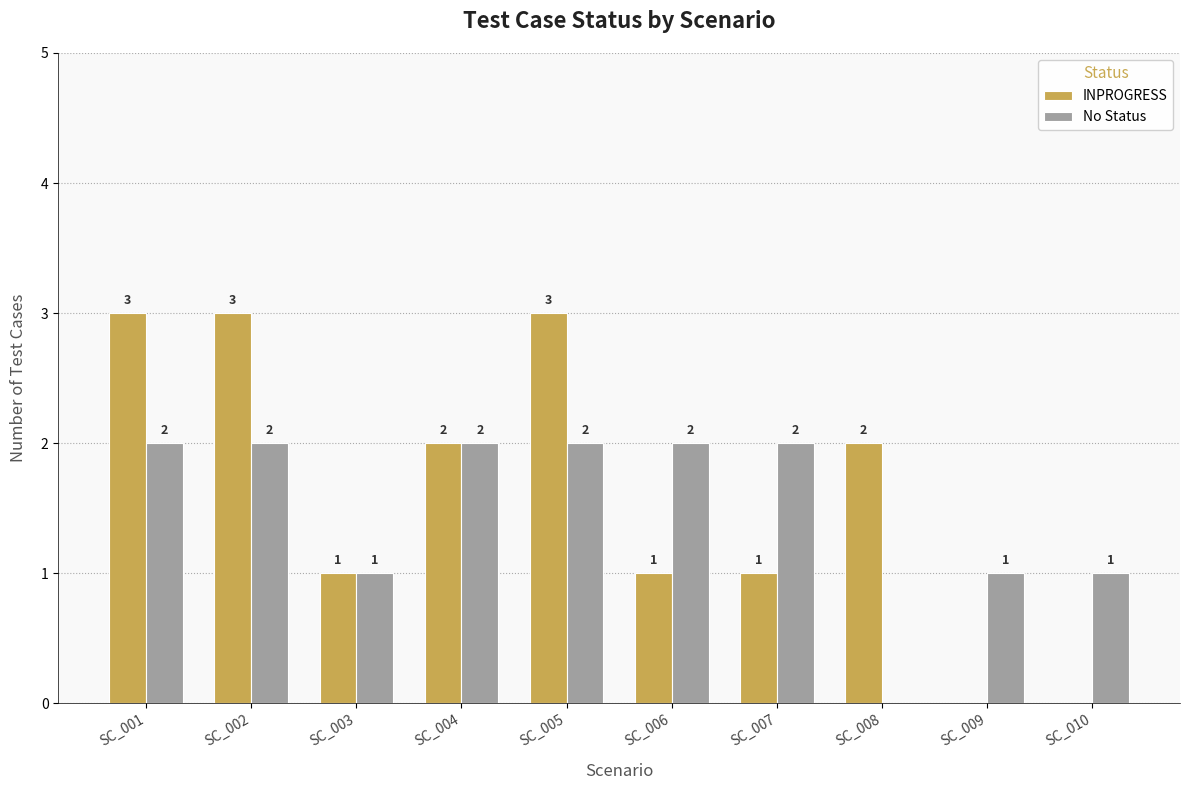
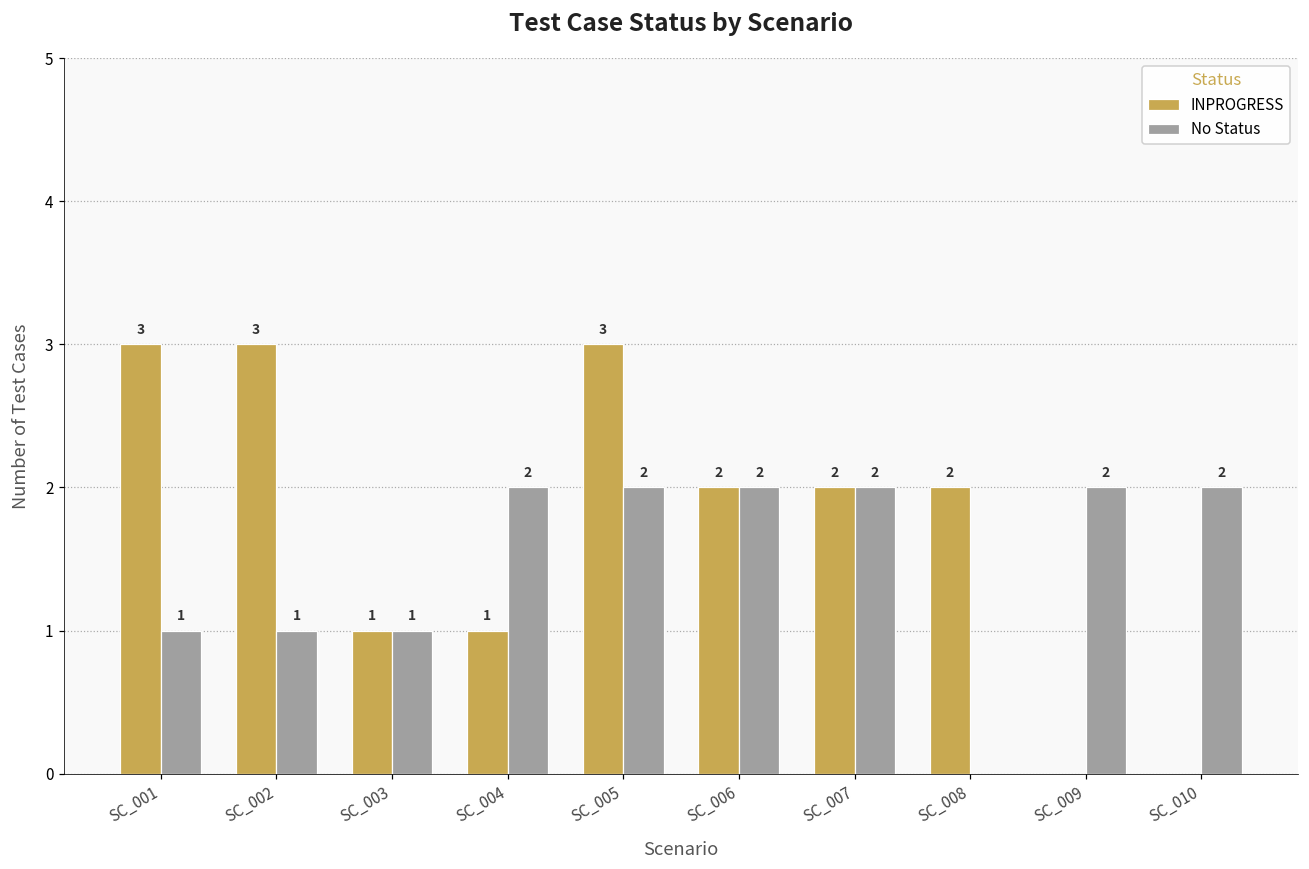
No Status, SC_001: 2 -> 1
No Status, SC_002: 2 -> 1
INPROGRESS, SC_004: 2 -> 1
INPROGRESS, SC_006: 1 -> 2
INPROGRESS, SC_007: 1 -> 2
No Status, SC_009: 1 -> 2
No Status, SC_010: 1 -> 2
